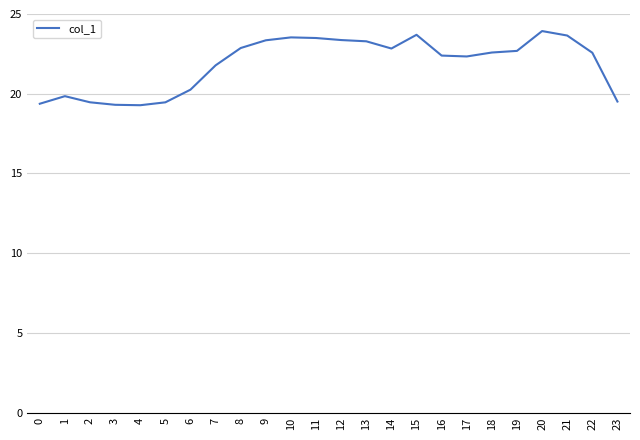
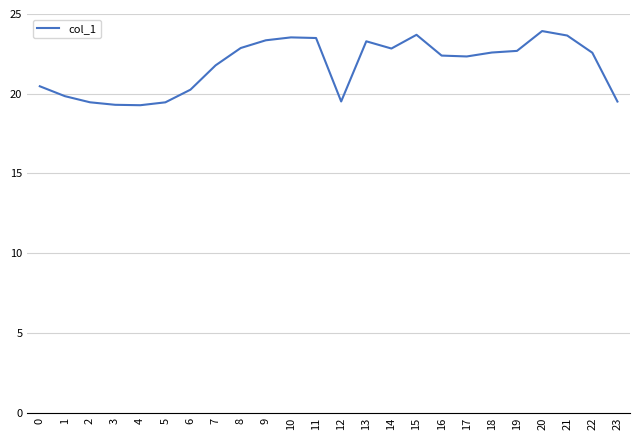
0: 19.4 -> 20.5
12: 23.4 -> 19.5
